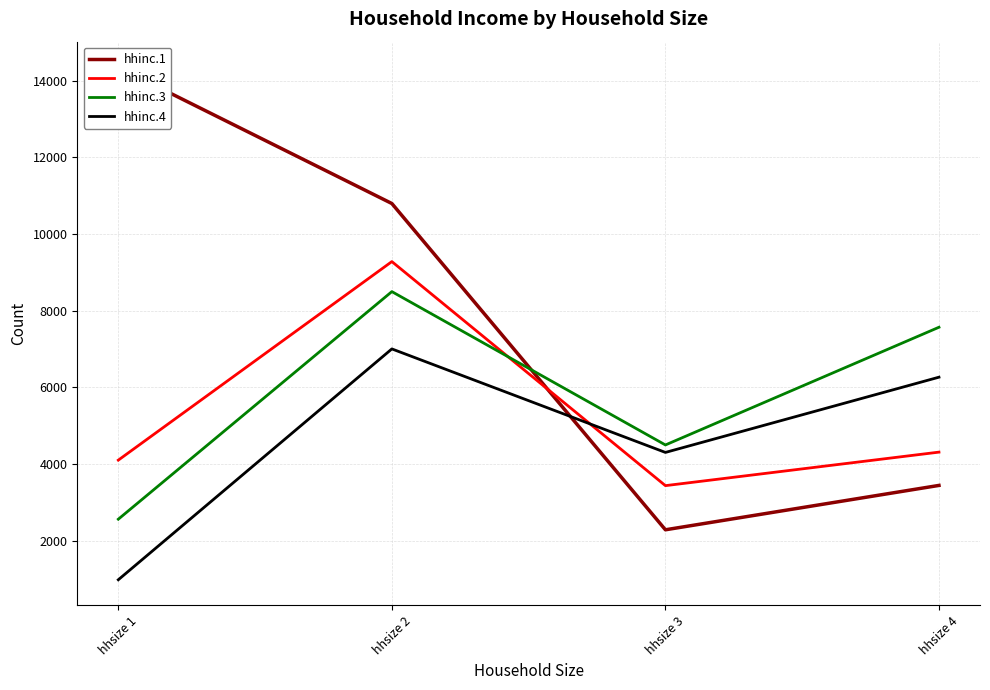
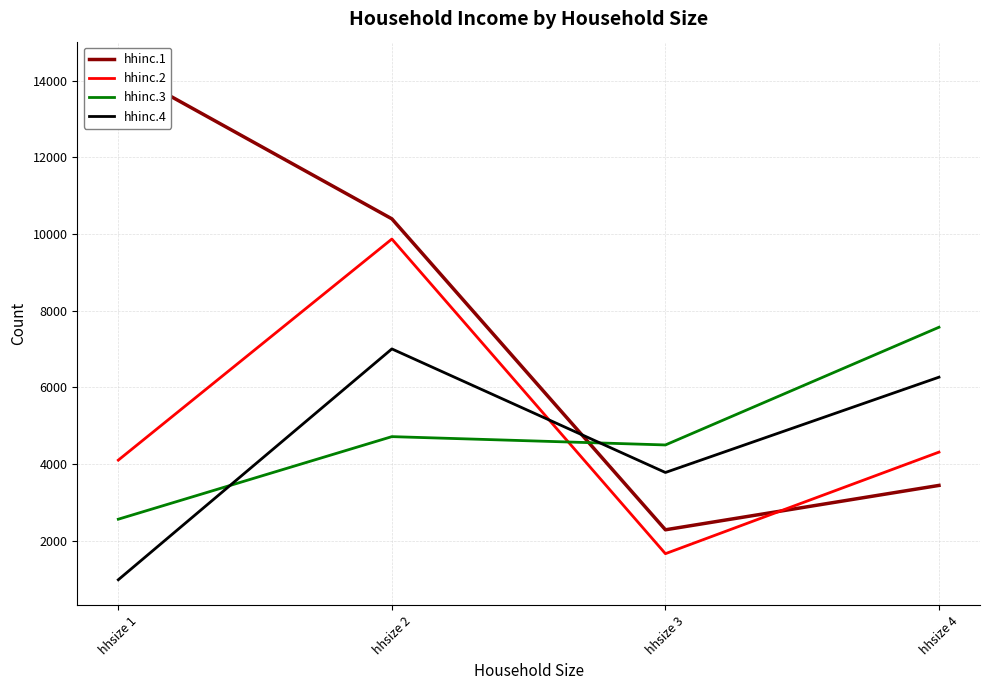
hhinc.1, hhsize 2: 10800 -> 10400
hhinc.2, hhsize 2: 9300 -> 9900
hhinc.3, hhsize 2: 8500 -> 4700
hhinc.2, hhsize 3: 3400 -> 1700
hhinc.4, hhsize 3: 4300 -> 3800
